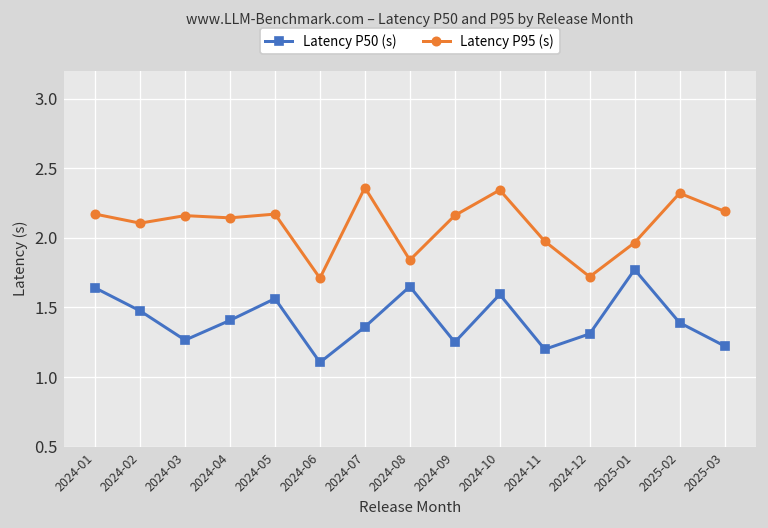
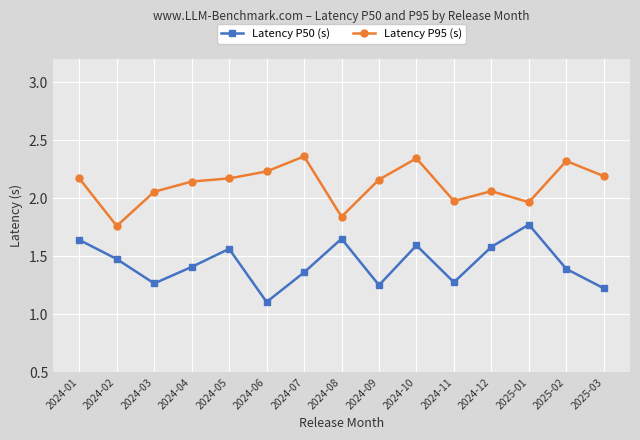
Latency P95 (s), 2024-02: 2.11 -> 1.76
Latency P95 (s), 2024-03: 2.16 -> 2.06
Latency P95 (s), 2024-06: 1.71 -> 2.23
Latency P50 (s), 2024-11: 1.20 -> 1.28
Latency P50 (s), 2024-12: 1.31 -> 1.58
Latency P95 (s), 2024-12: 1.72 -> 2.06
